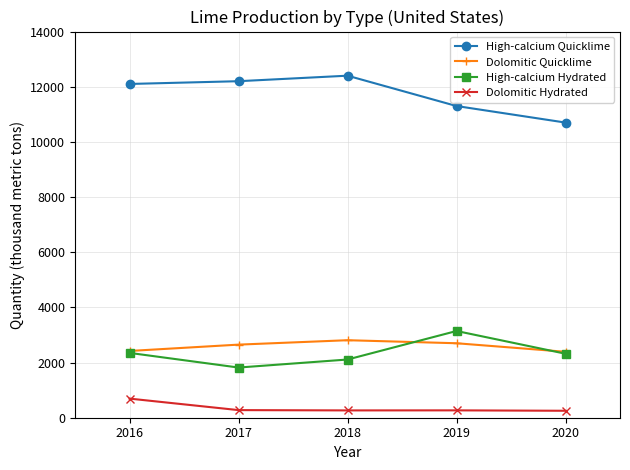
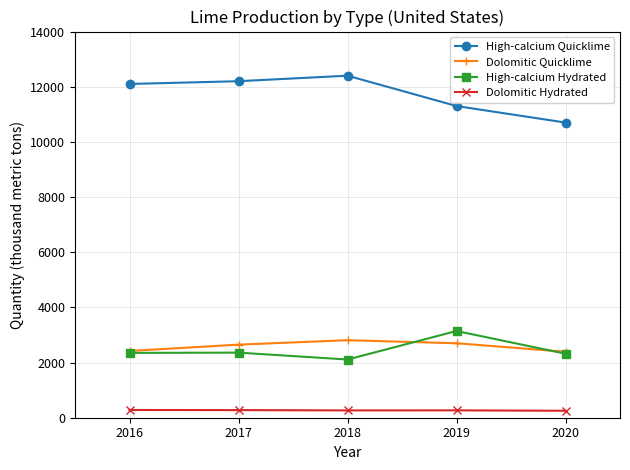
Dolomitic Hydrated, 2016: 700 -> 300
High-calcium Hydrated, 2017: 1800 -> 2400
